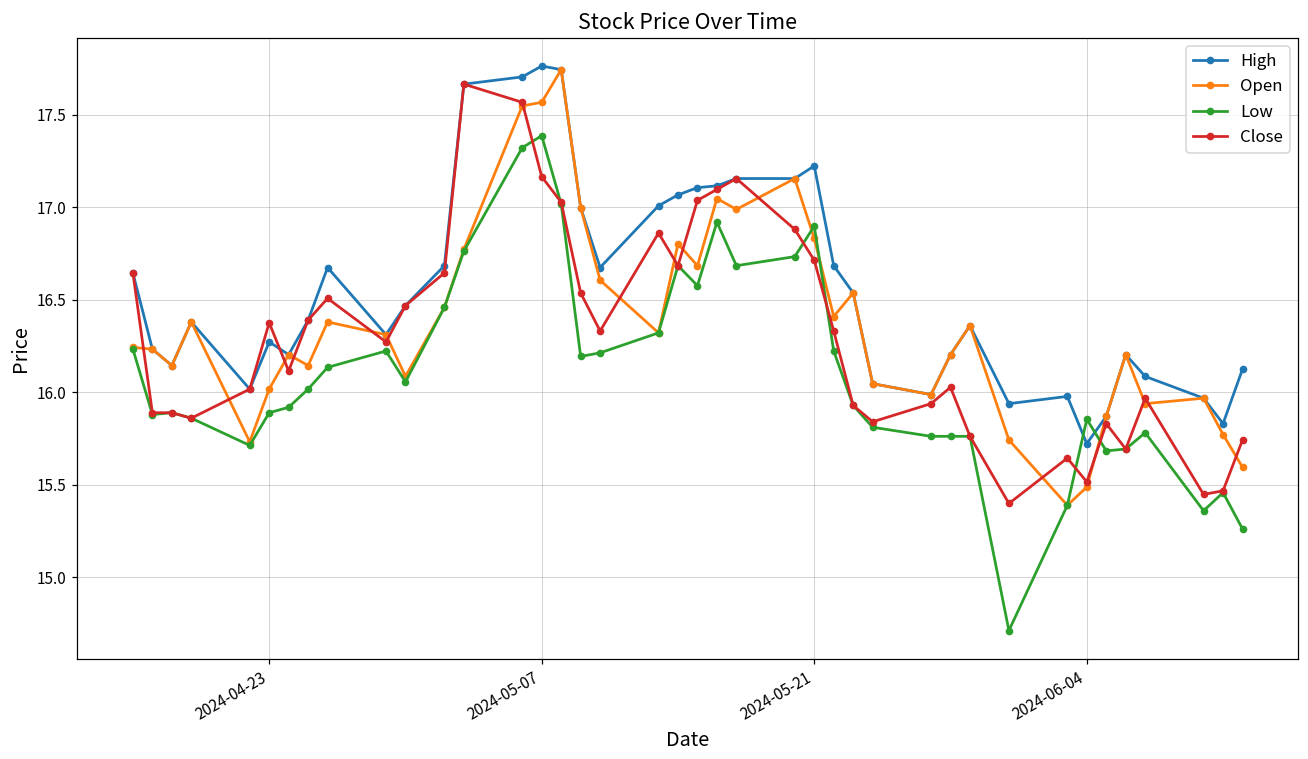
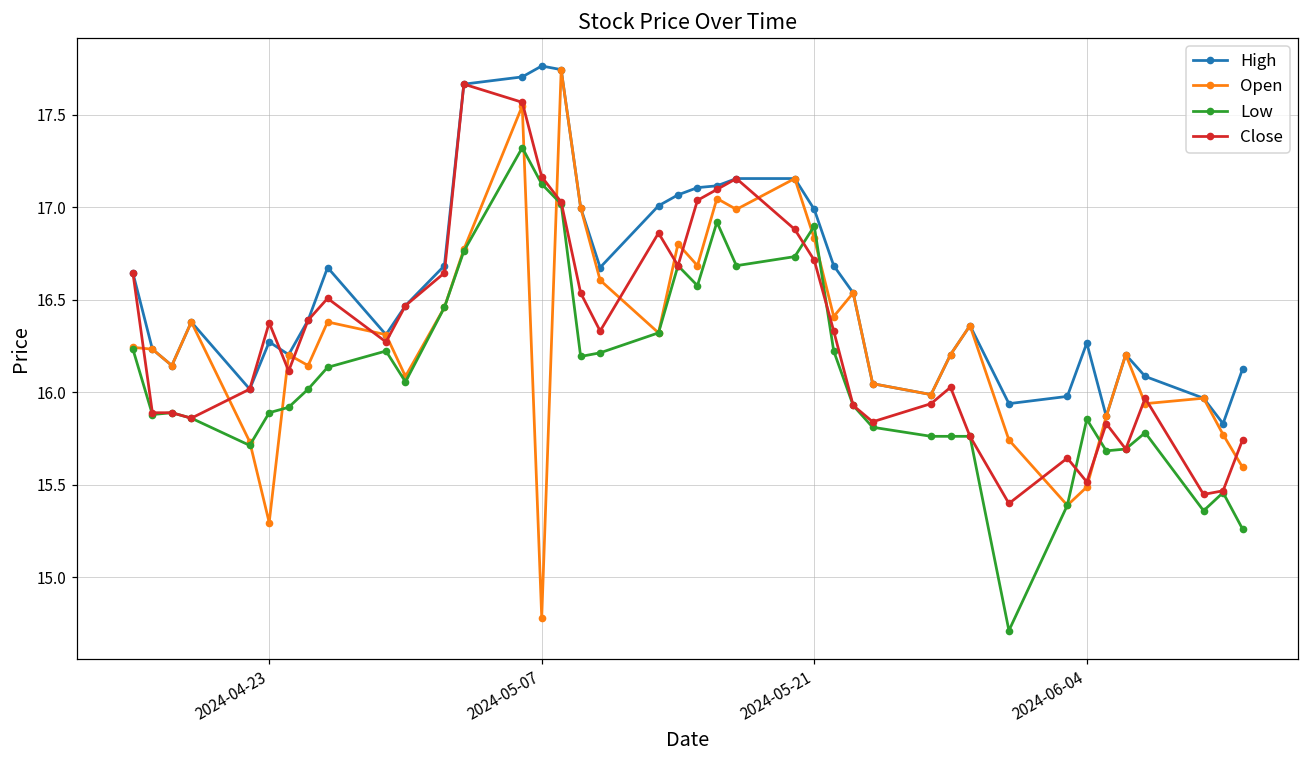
Open, 2024-04-23: 16.02 -> 15.30
Open, 2024-05-07: 17.57 -> 14.78
Low, 2024-05-07: 17.39 -> 17.12
High, 2024-05-21: 17.22 -> 16.99
High, 2024-06-04: 15.72 -> 16.27
